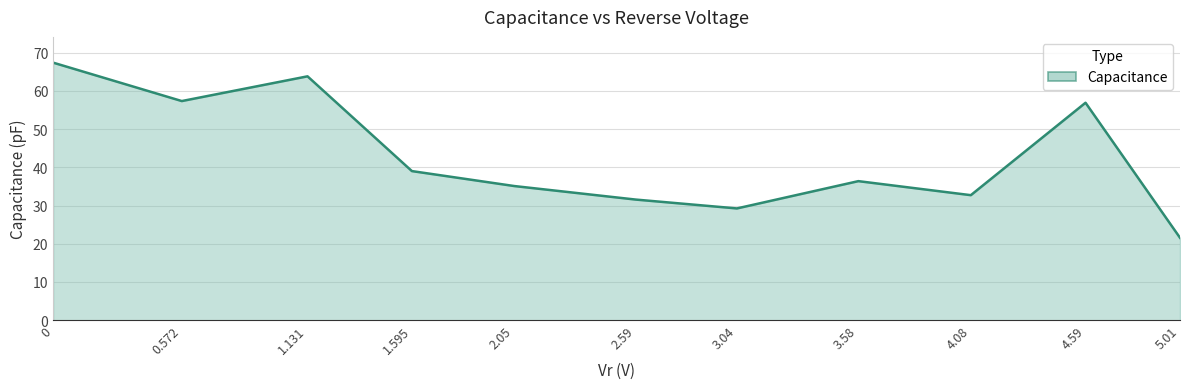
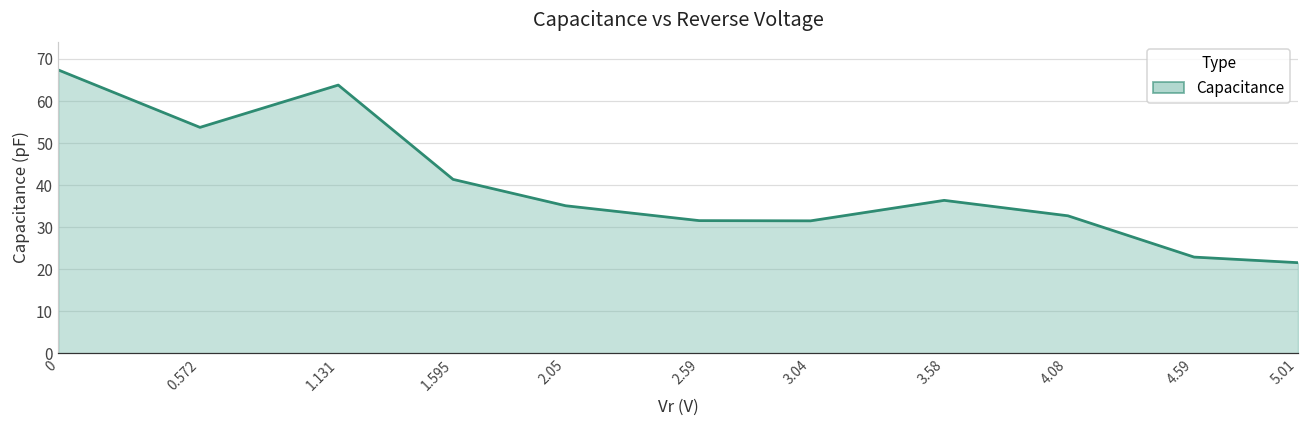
0.572: 57 -> 54
1.595: 39 -> 41
3.04: 29 -> 32
4.59: 57 -> 23
